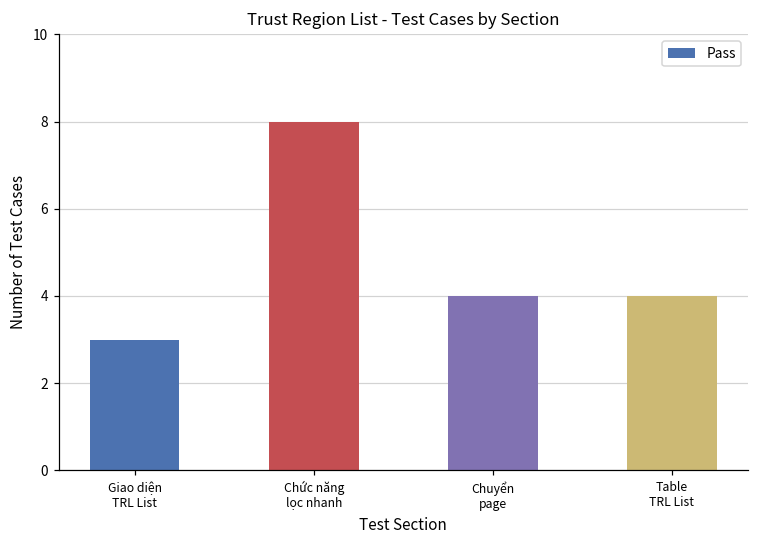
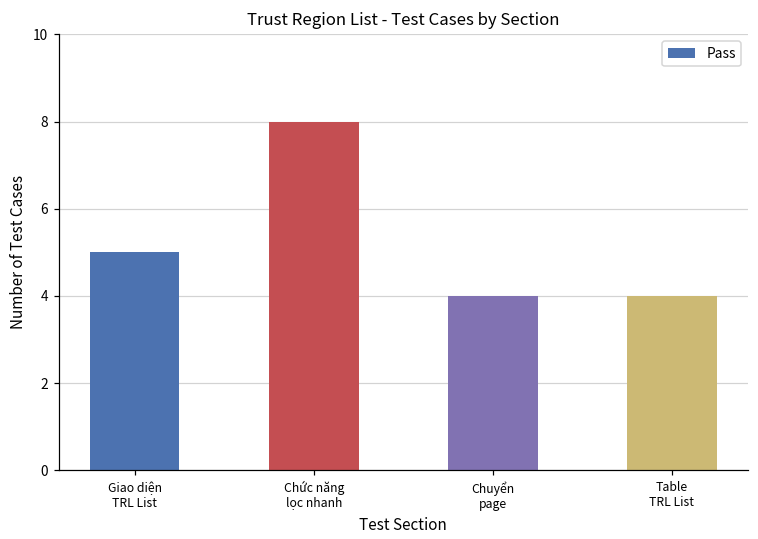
Giao diện TRL List: 3 -> 5
